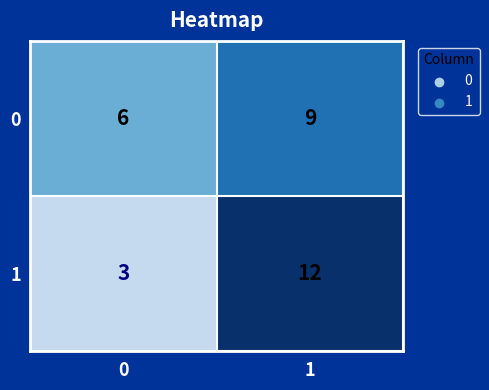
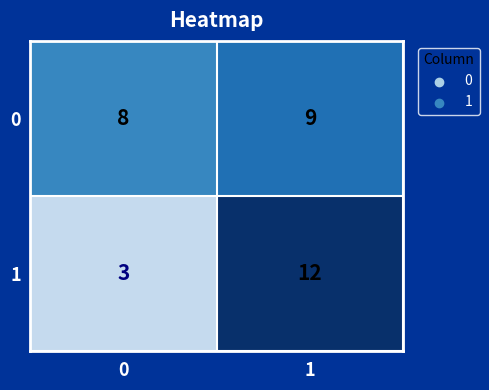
0, 0: 6 -> 8
